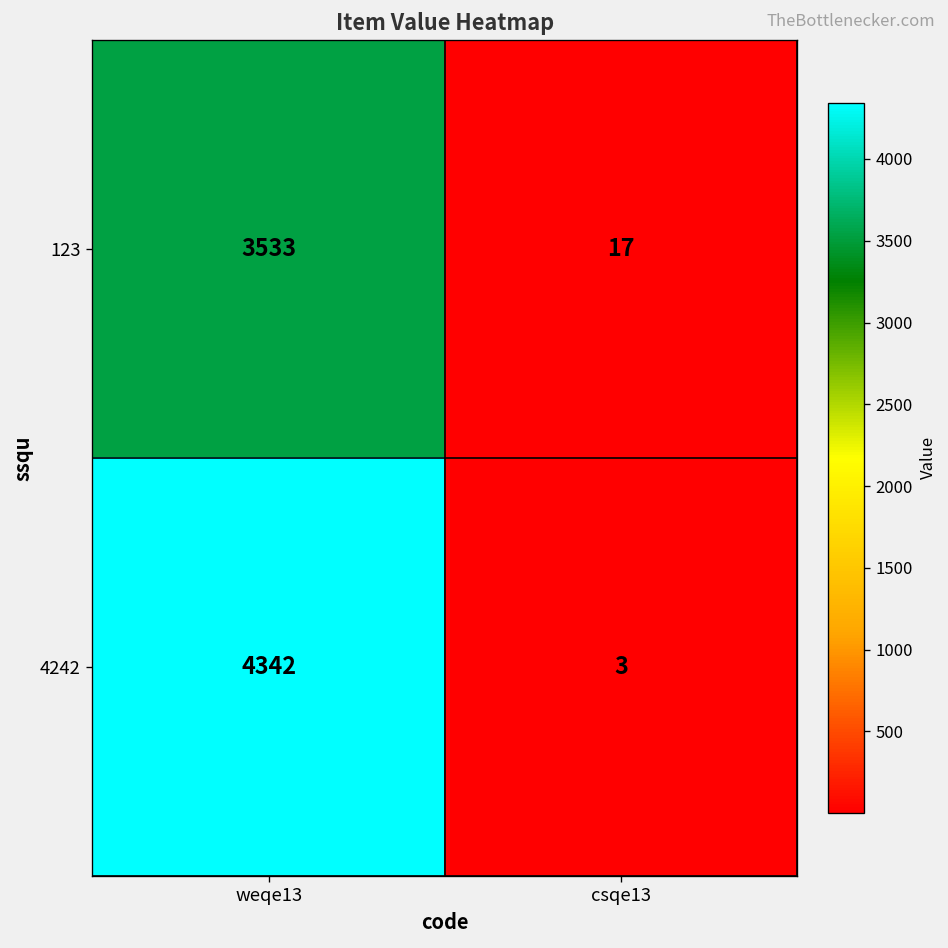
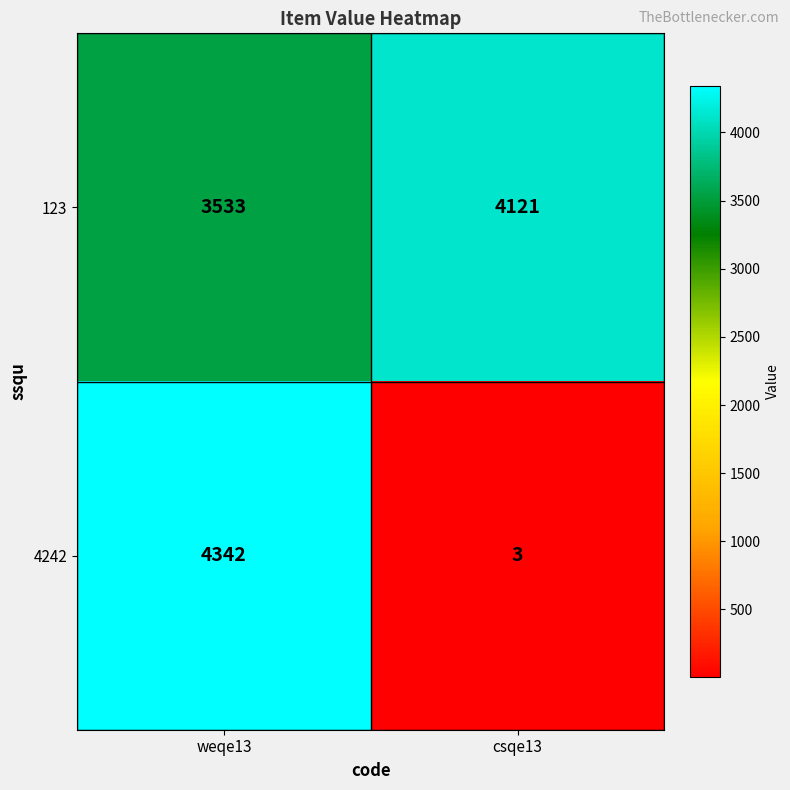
123, csqe13: 17 -> 4121
